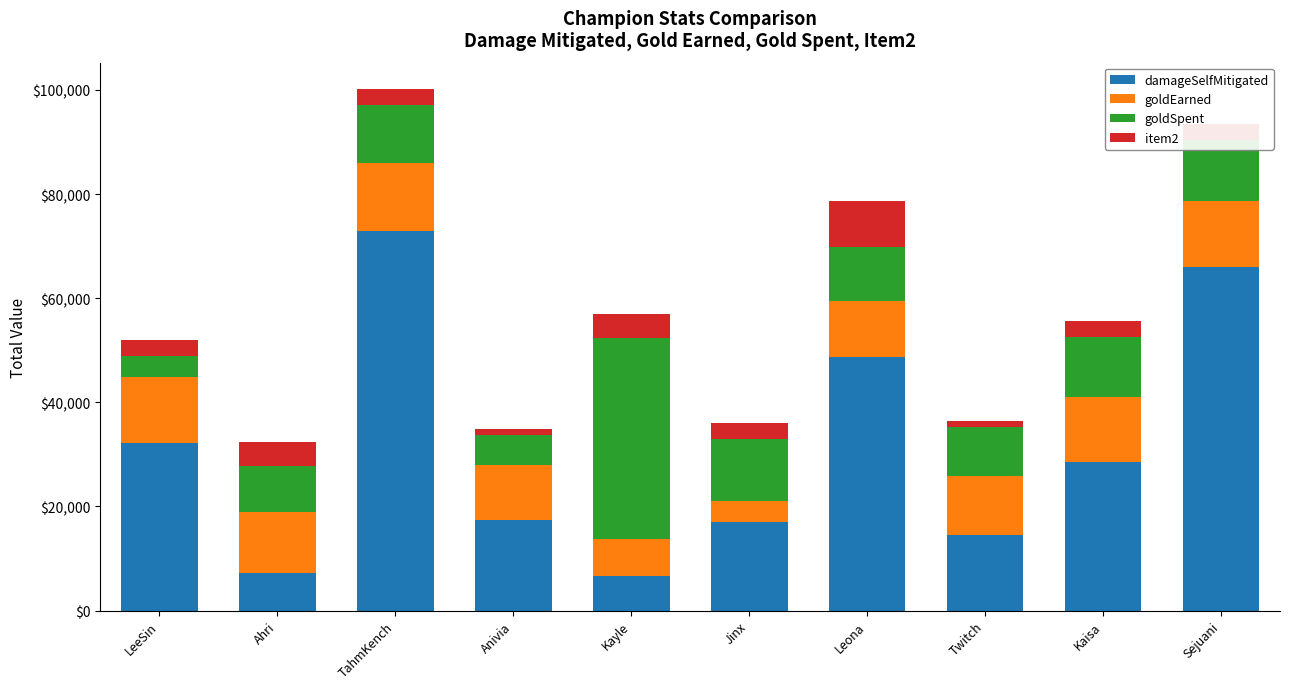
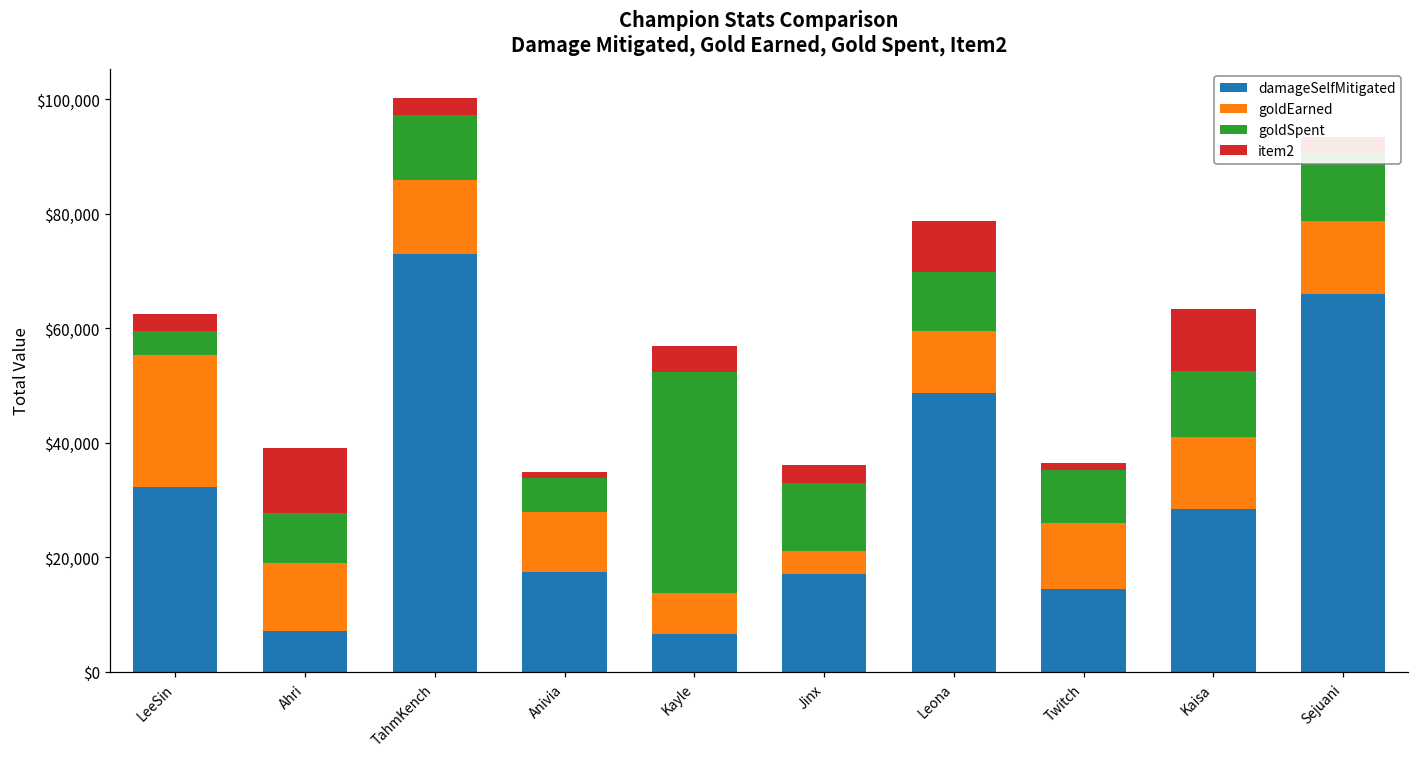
goldEarned, LeeSin: $13,000 -> $23,000
item2, Ahri: $5,000 -> $11,000
item2, Kaisa: $3,000 -> $11,000
